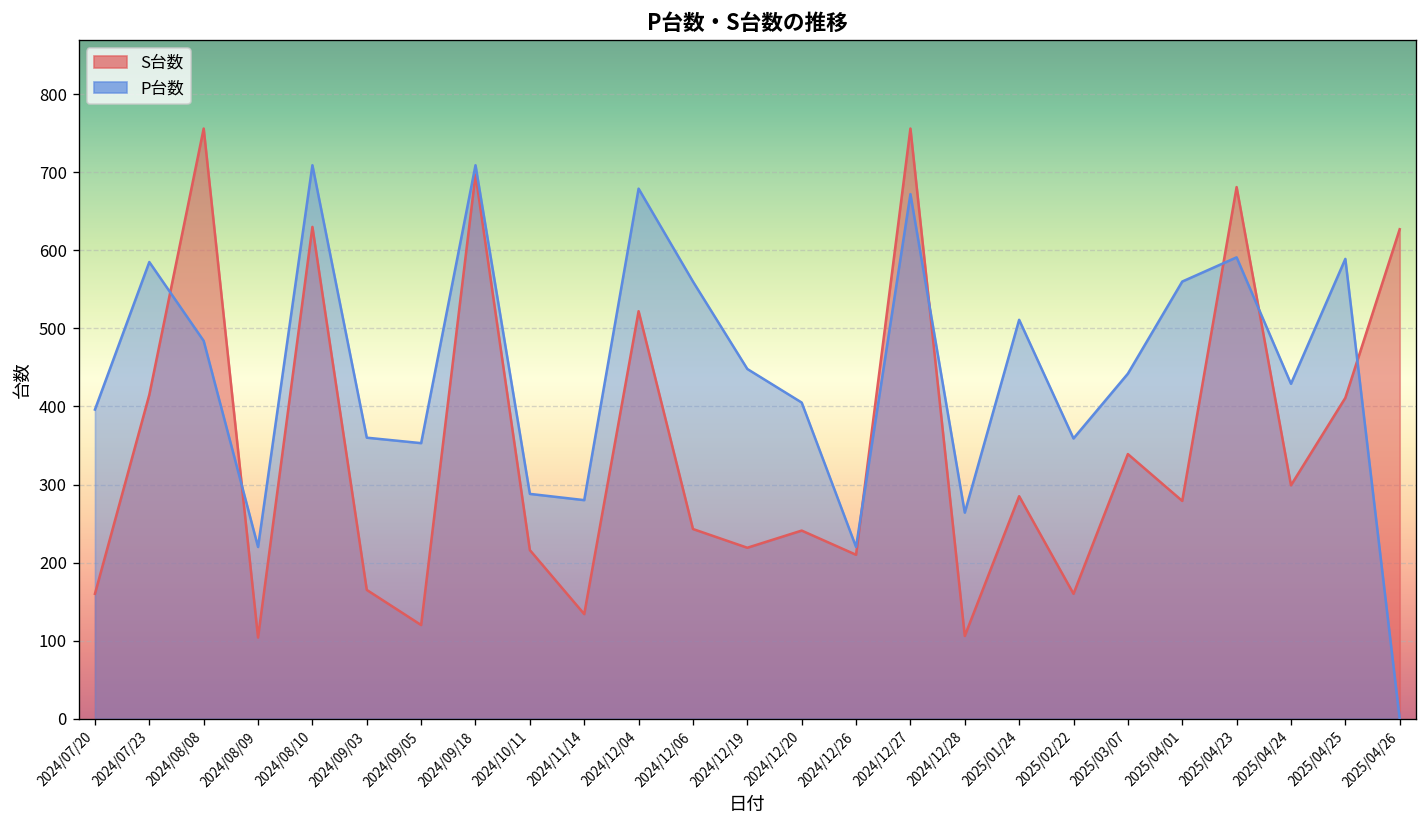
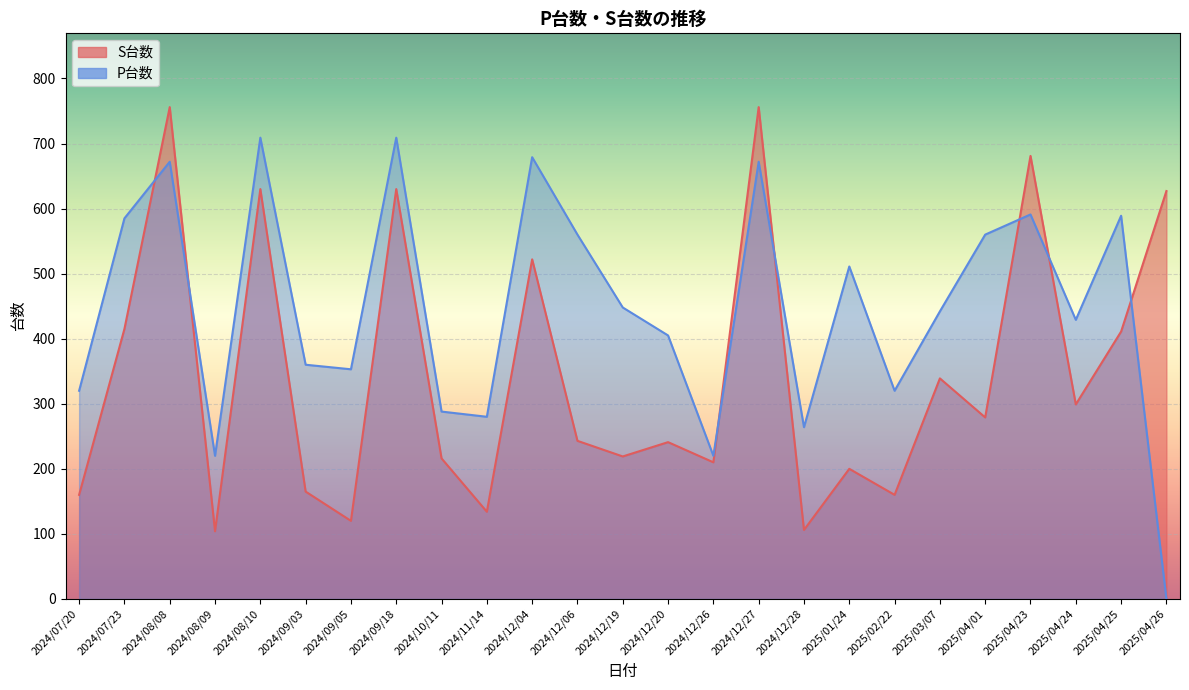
P台数, 2024/07/20: 400 -> 320
P台数, 2024/08/08: 480 -> 670
S台数, 2024/09/18: 700 -> 630
S台数, 2025/01/24: 290 -> 200
P台数, 2025/02/22: 360 -> 320
